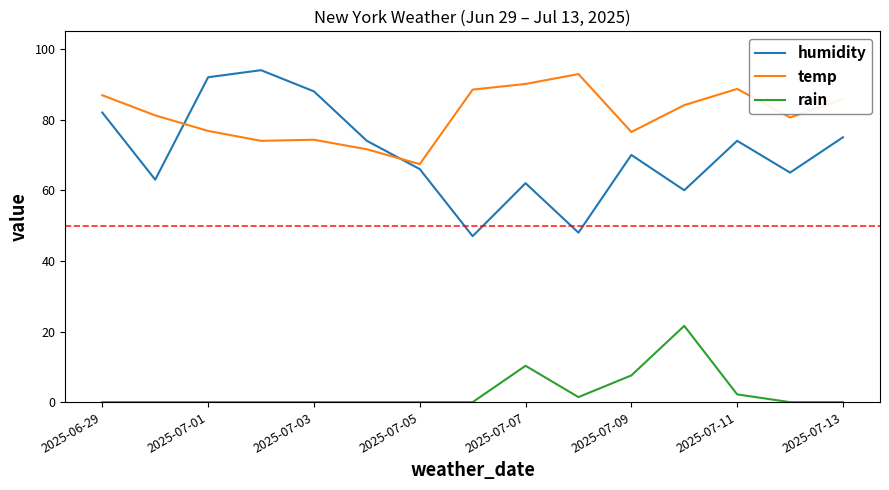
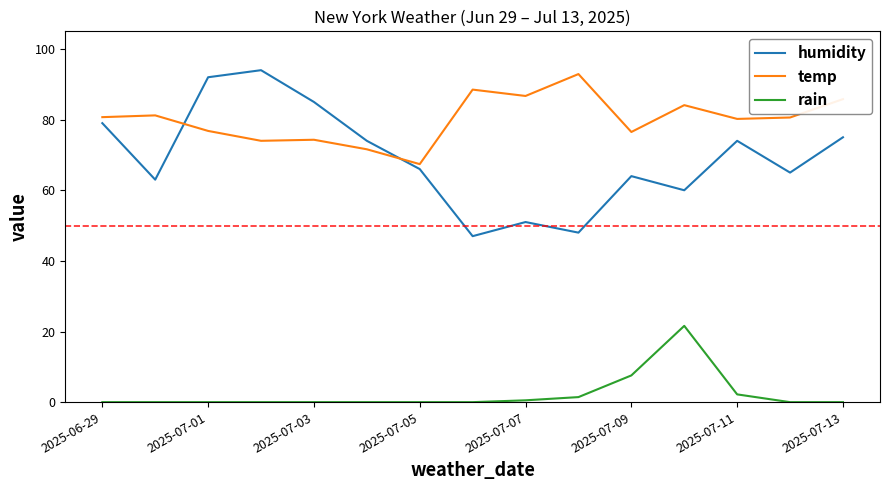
humidity, 2025-06-29: 82 -> 79
temp, 2025-06-29: 87 -> 81
humidity, 2025-07-03: 88 -> 85
humidity, 2025-07-07: 62 -> 51
temp, 2025-07-07: 90 -> 87
rain, 2025-07-07: 10 -> 1
humidity, 2025-07-09: 70 -> 64
temp, 2025-07-11: 89 -> 80
